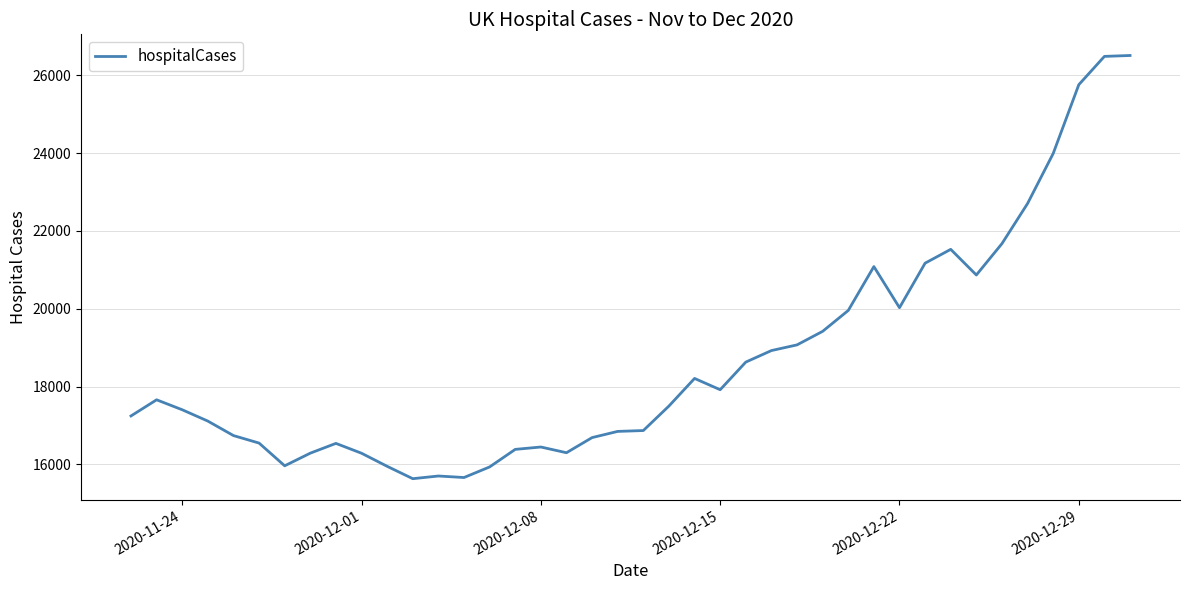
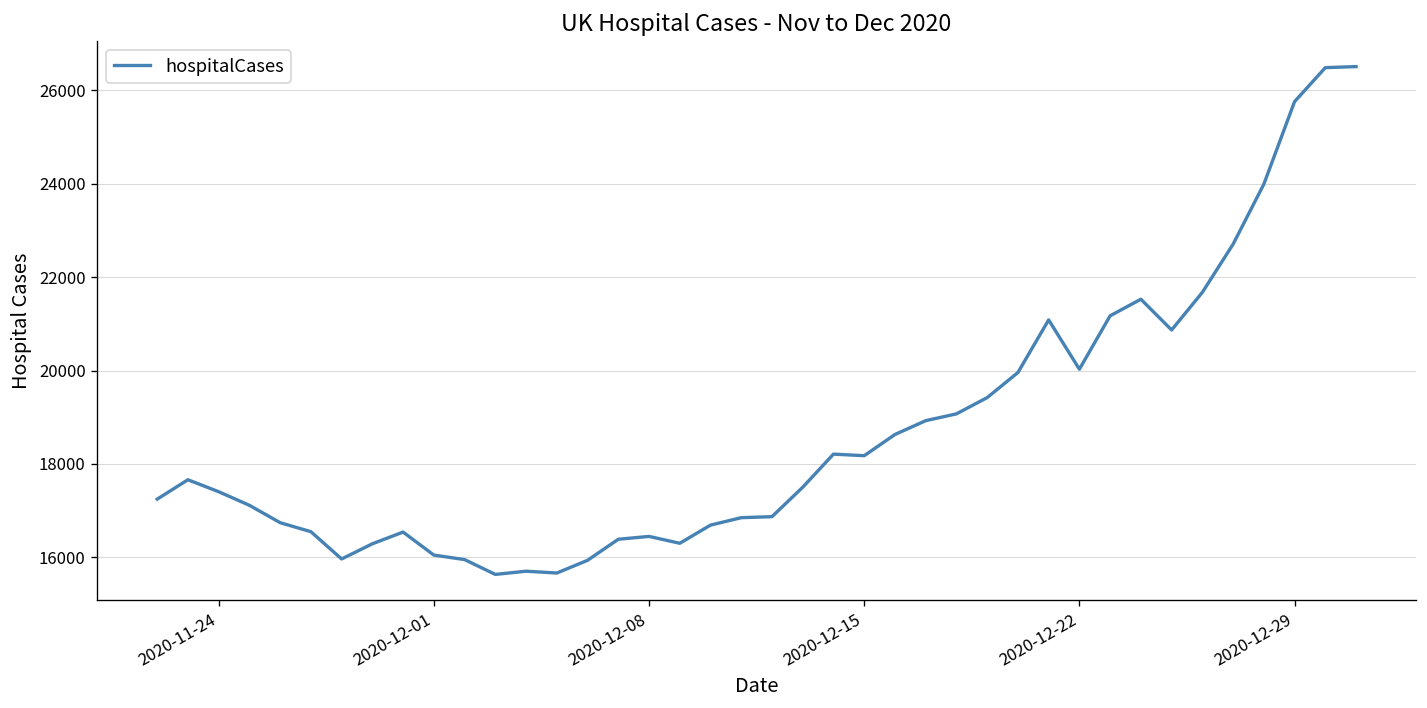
2020-12-01: 16300 -> 16000
2020-12-15: 17900 -> 18200
